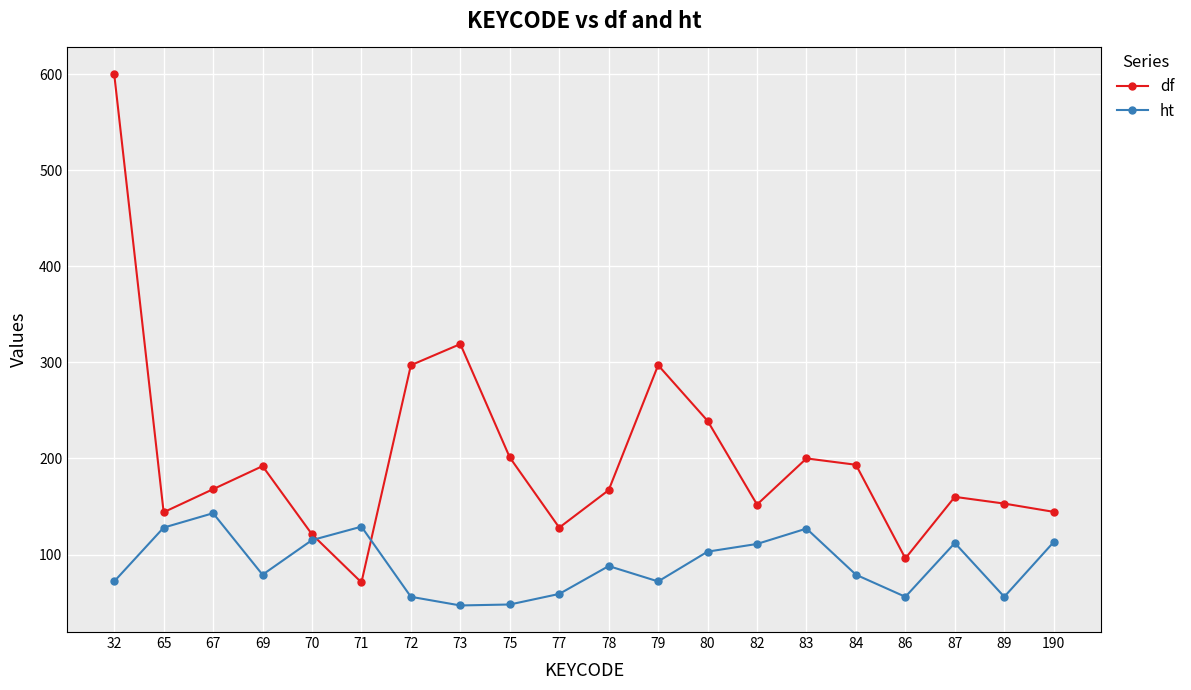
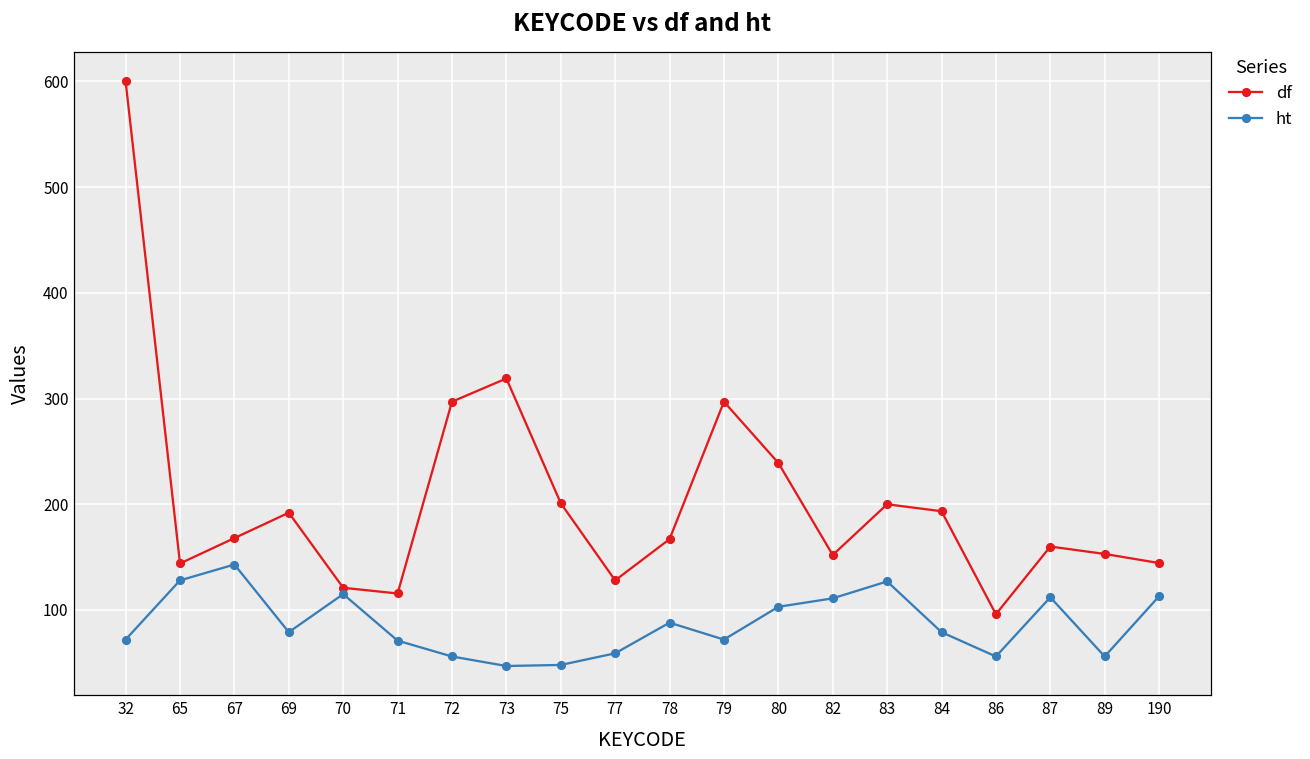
df, 71: 70 -> 120
ht, 71: 130 -> 70
